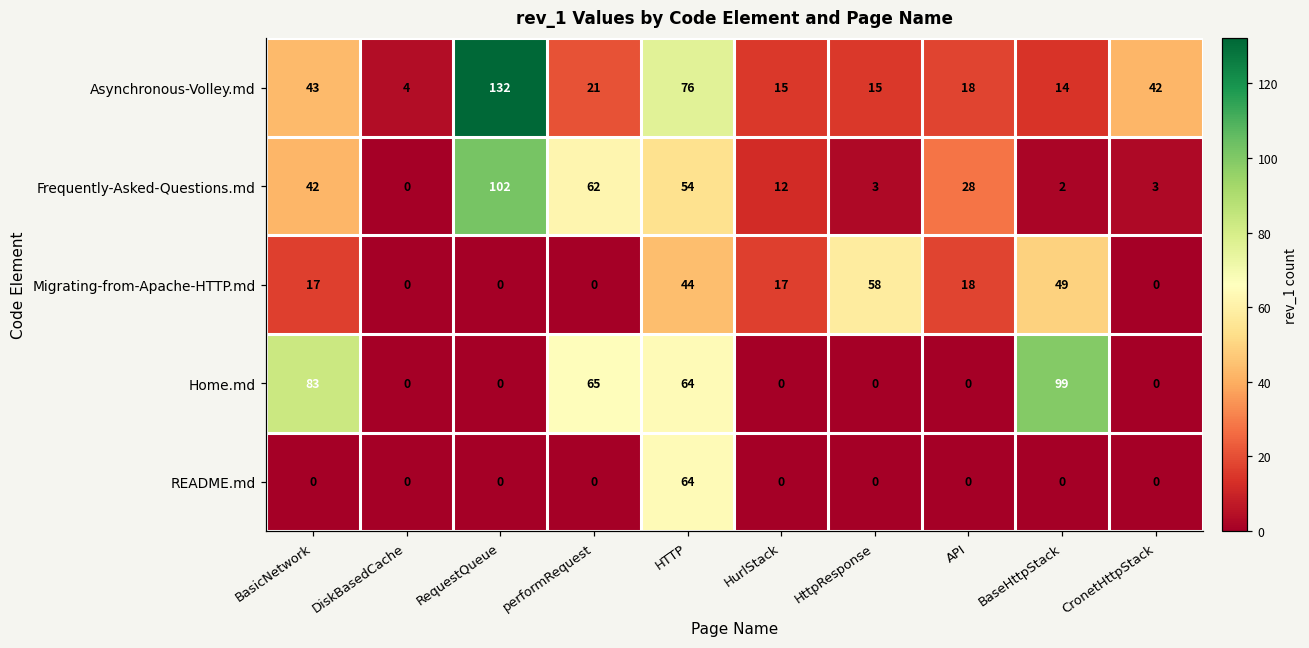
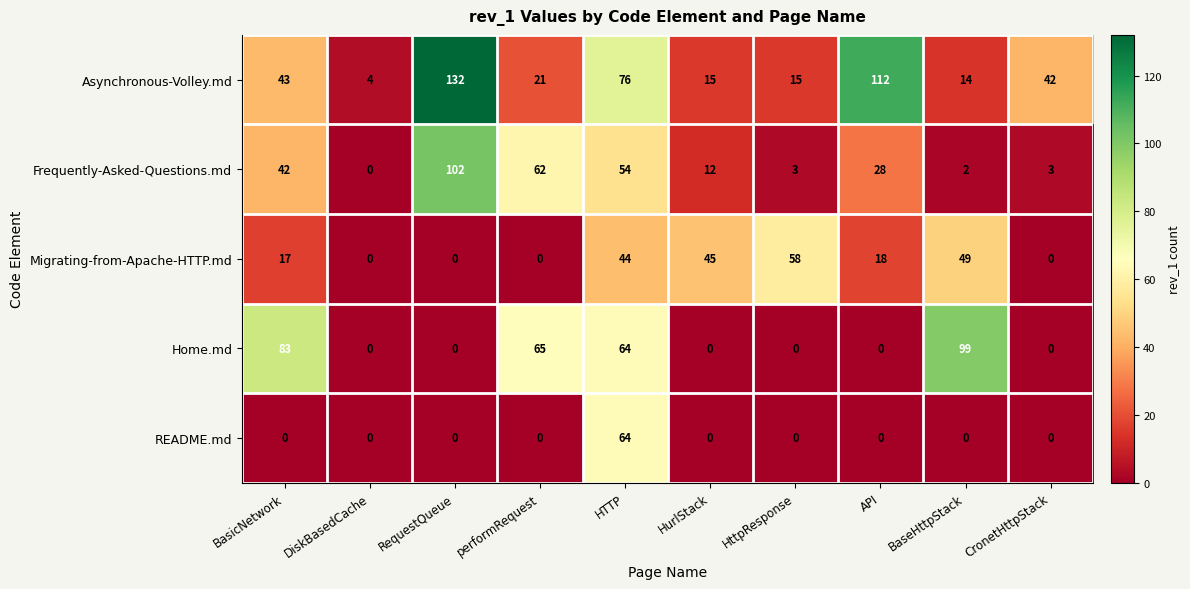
Asynchronous-Volley.md, API: 18 -> 112
Migrating-from-Apache-HTTP.md, HurlStack: 17 -> 45
